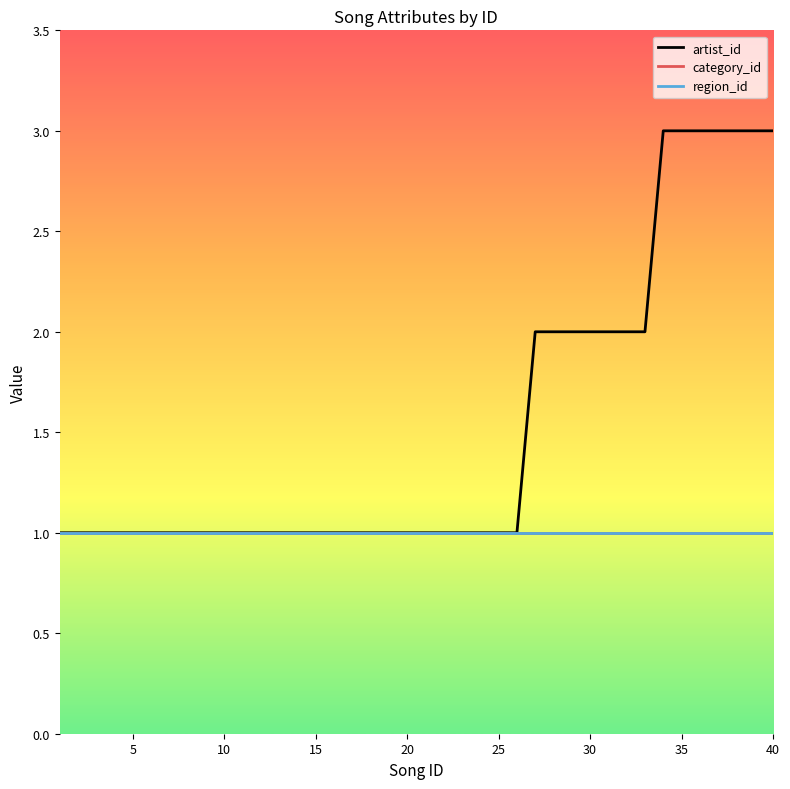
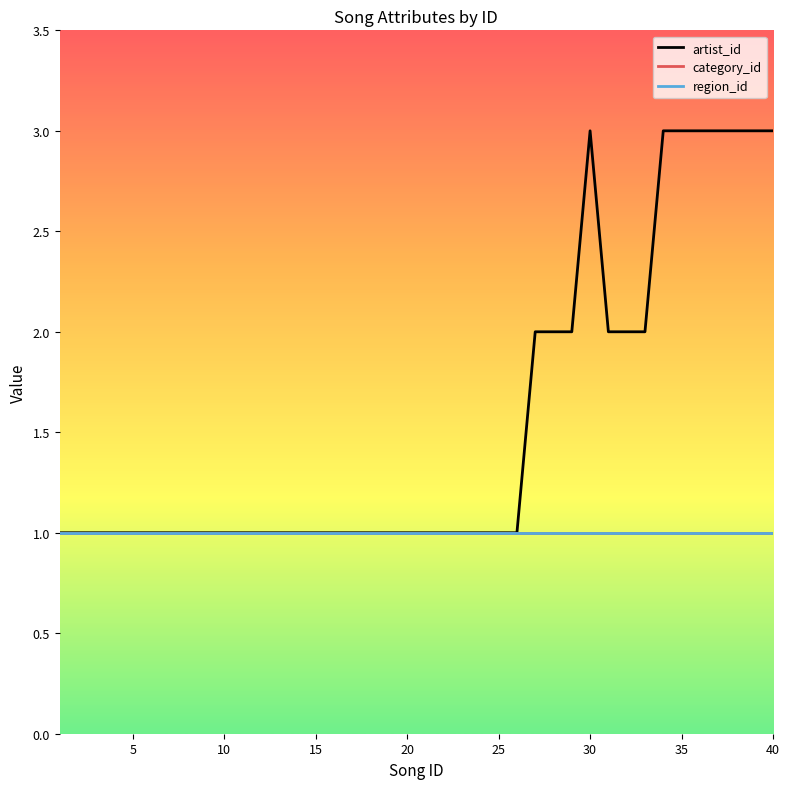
artist_id, 30: 2 -> 3
